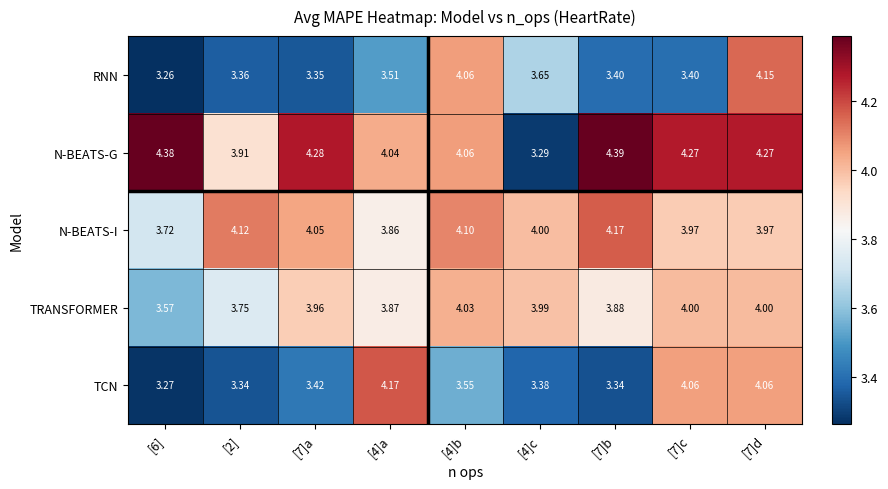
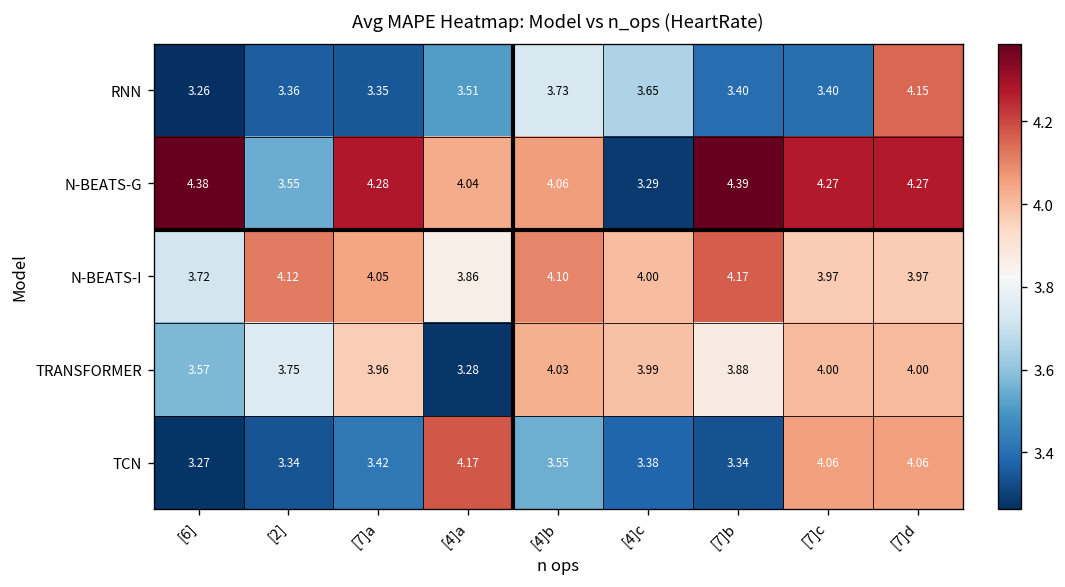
RNN, [4]b: 4.06 -> 3.73
N-BEATS-G, [2]: 3.91 -> 3.55
TRANSFORMER, [4]a: 3.87 -> 3.28
